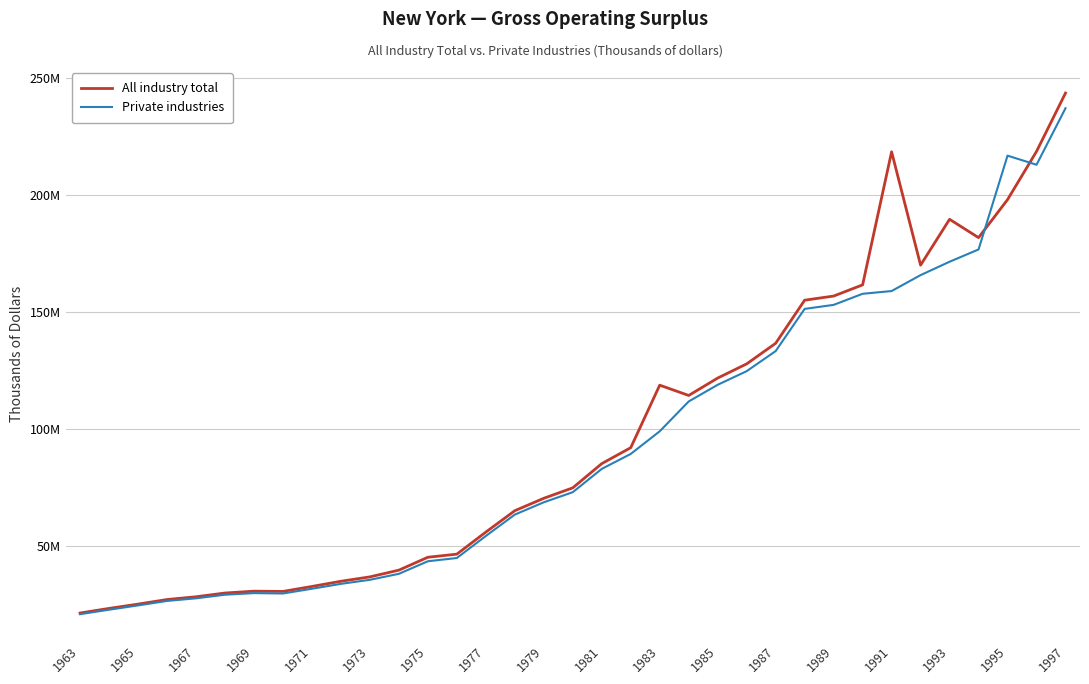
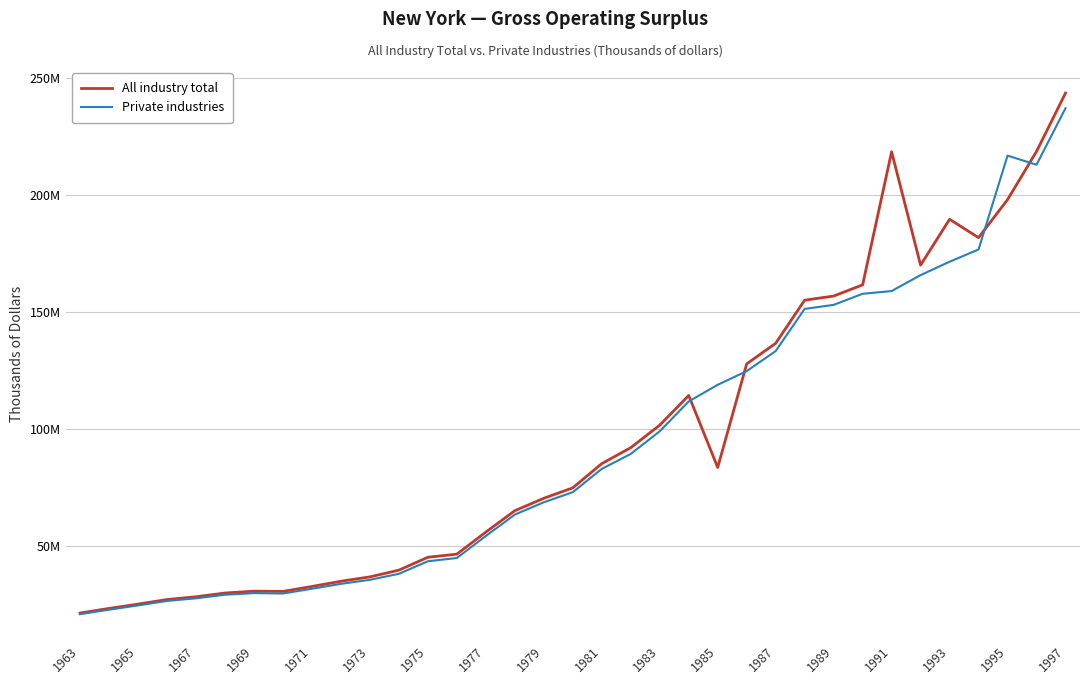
All industry total, 1983: 119000000 -> 102000000
All industry total, 1985: 122000000 -> 83000000
